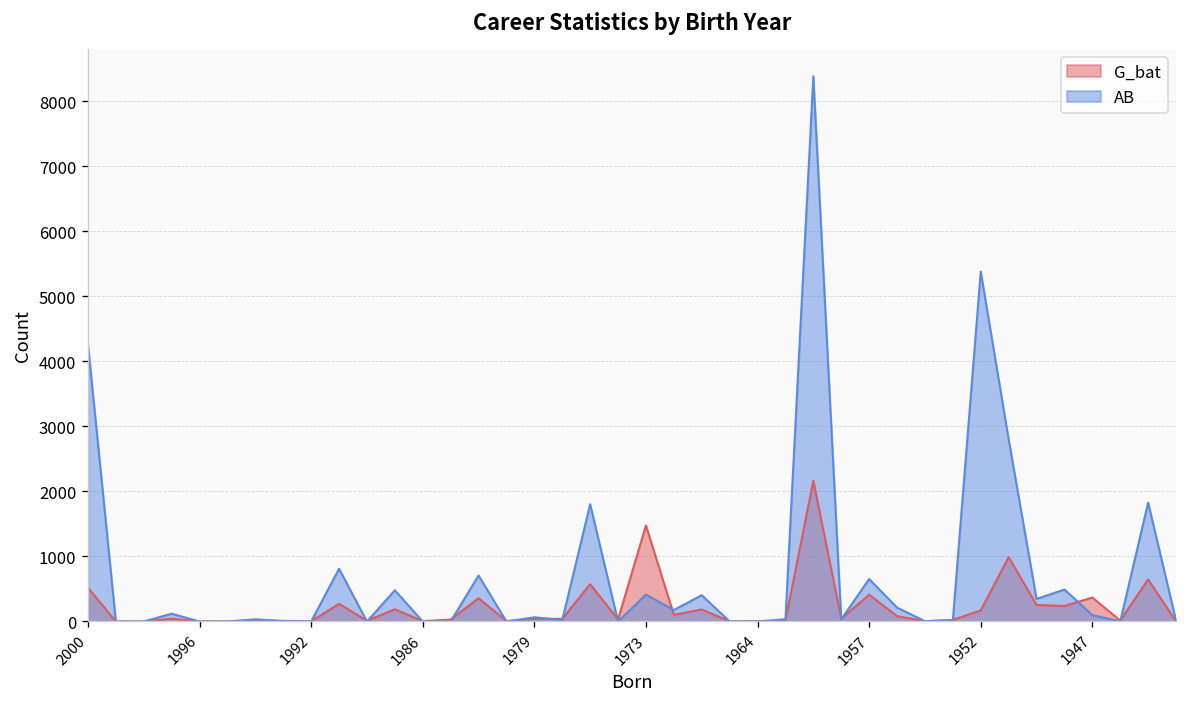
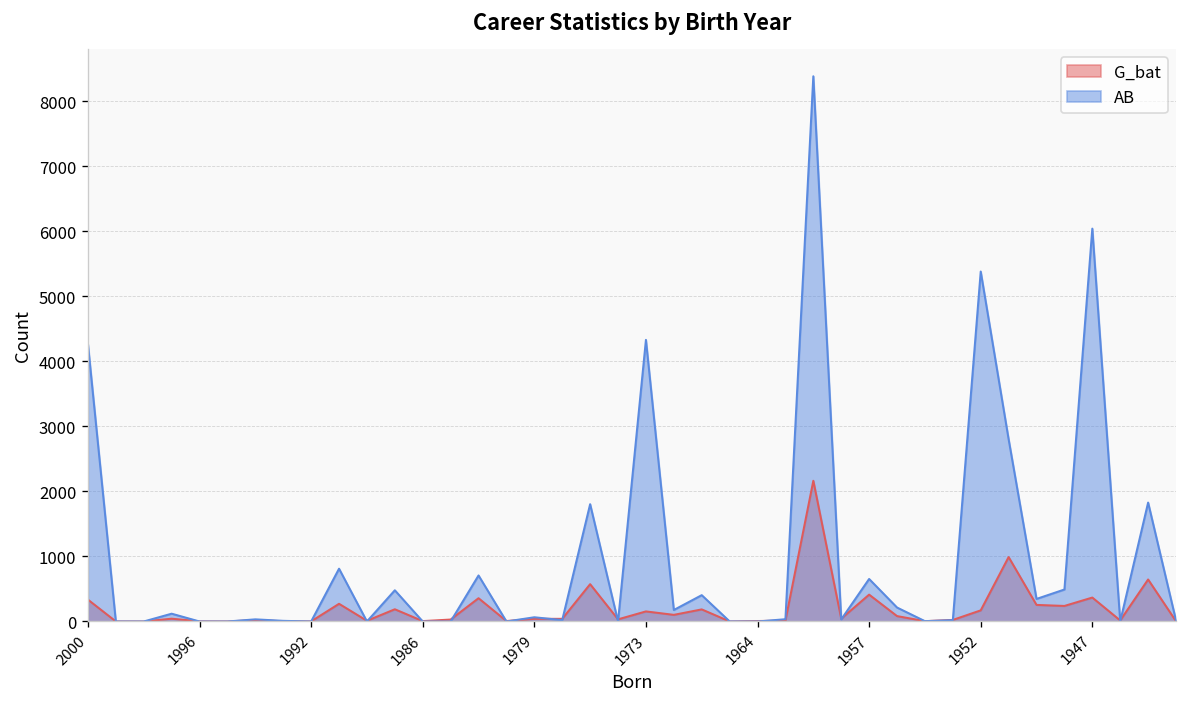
G_bat, 2000: 500 -> 300
G_bat, 1973: 1500 -> 200
AB, 1973: 400 -> 4300
AB, 1947: 100 -> 6000
